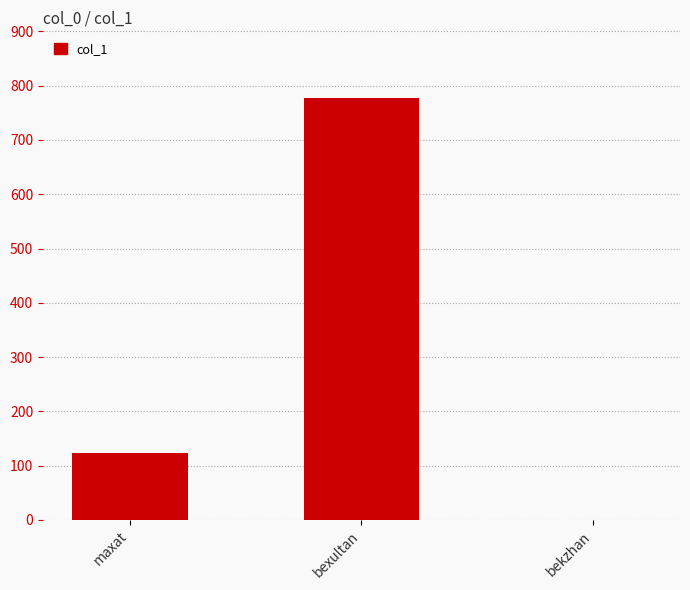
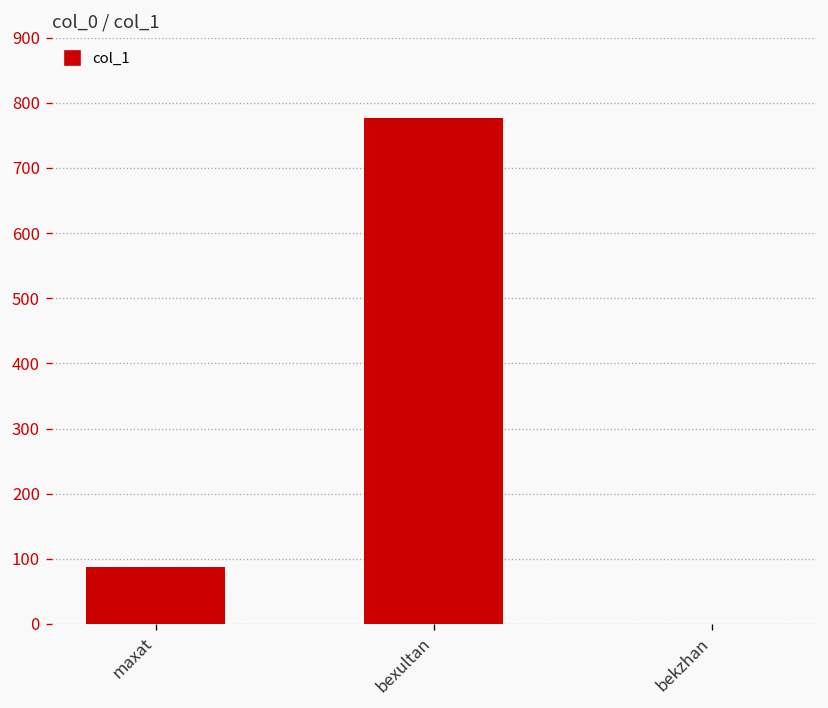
maxat: 120 -> 90
